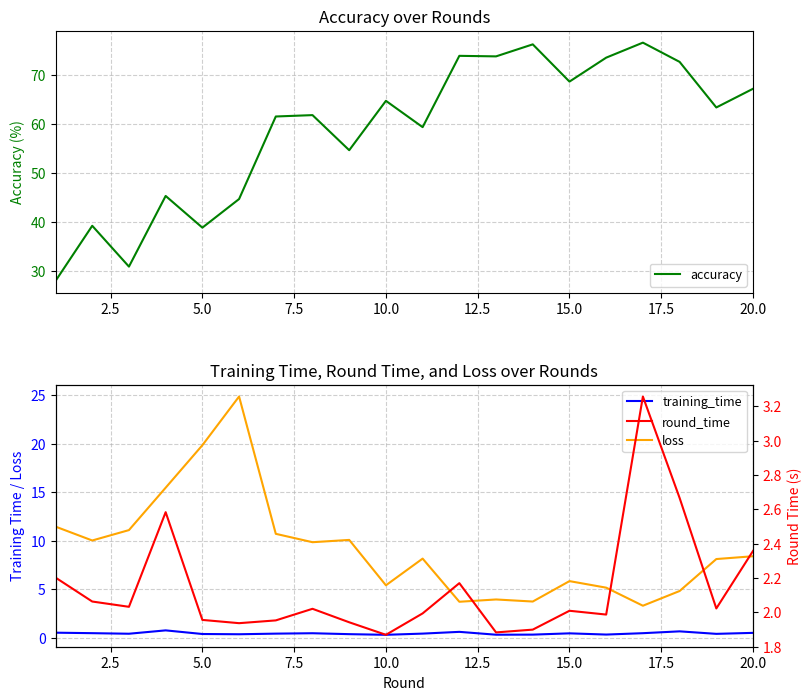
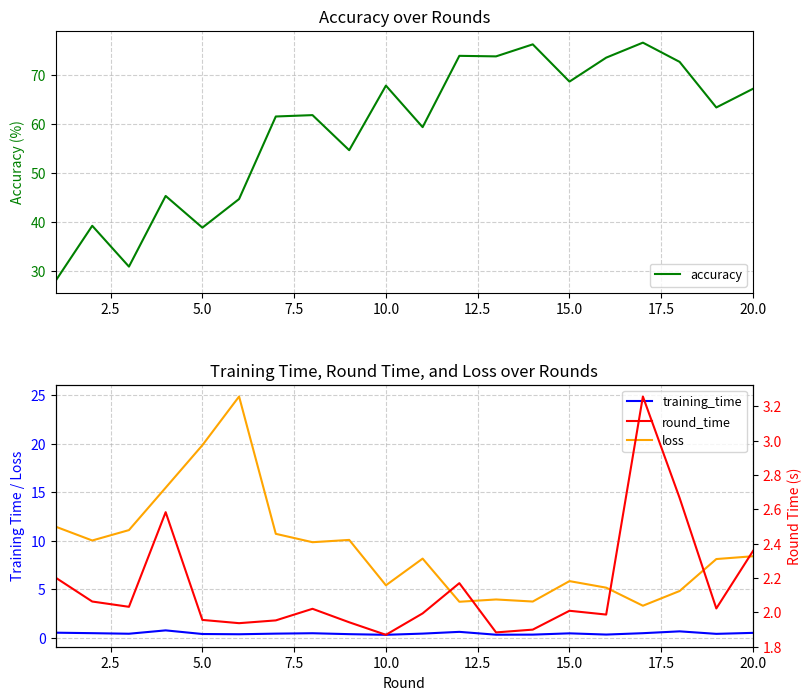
Accuracy over Rounds, 10.0: 65 -> 68
